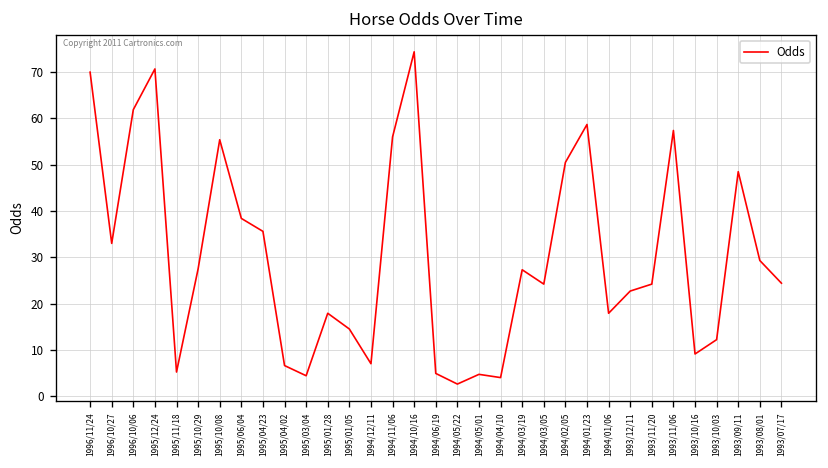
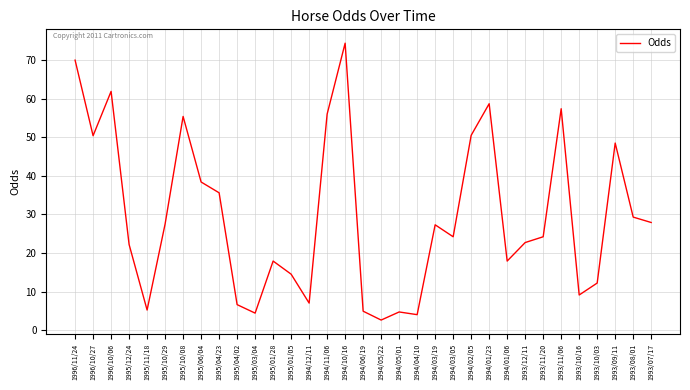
1996/10/27: 33 -> 50
1995/12/24: 71 -> 22
1993/07/17: 24 -> 28
